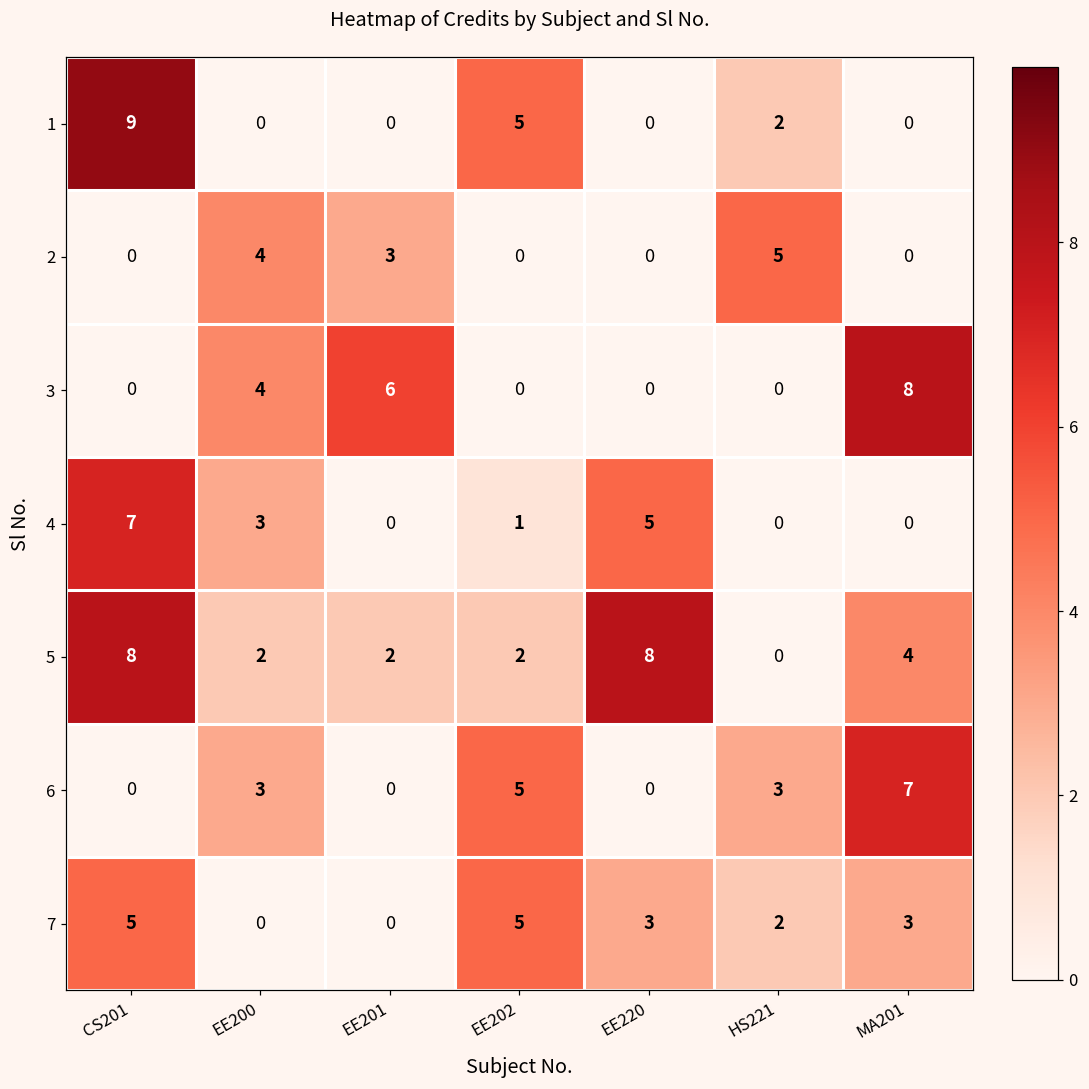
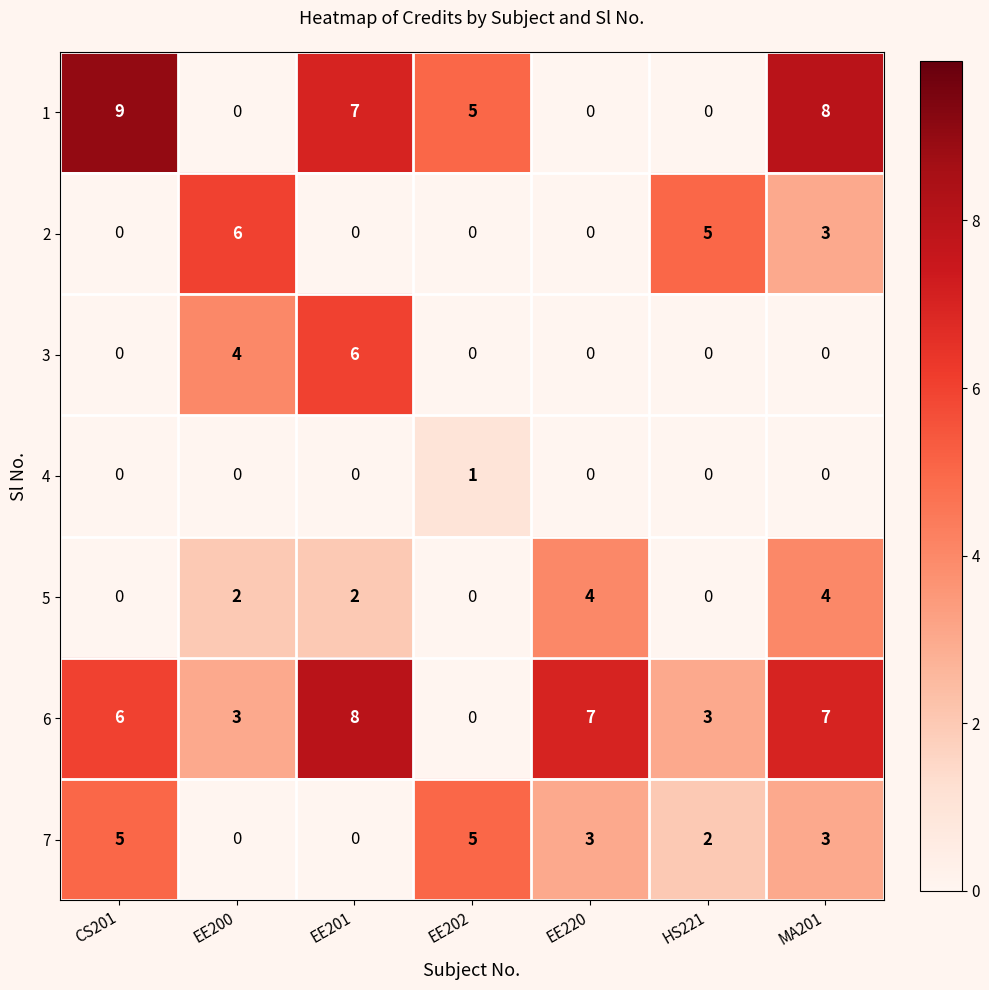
1, EE201: 0 -> 7
1, HS221: 2 -> 0
1, MA201: 0 -> 8
2, EE200: 4 -> 6
2, EE201: 3 -> 0
2, MA201: 0 -> 3
3, MA201: 8 -> 0
4, CS201: 7 -> 0
4, EE200: 3 -> 0
4, EE220: 5 -> 0
5, CS201: 8 -> 0
5, EE202: 2 -> 0
5, EE220: 8 -> 4
6, CS201: 0 -> 6
6, EE201: 0 -> 8
6, EE202: 5 -> 0
6, EE220: 0 -> 7
